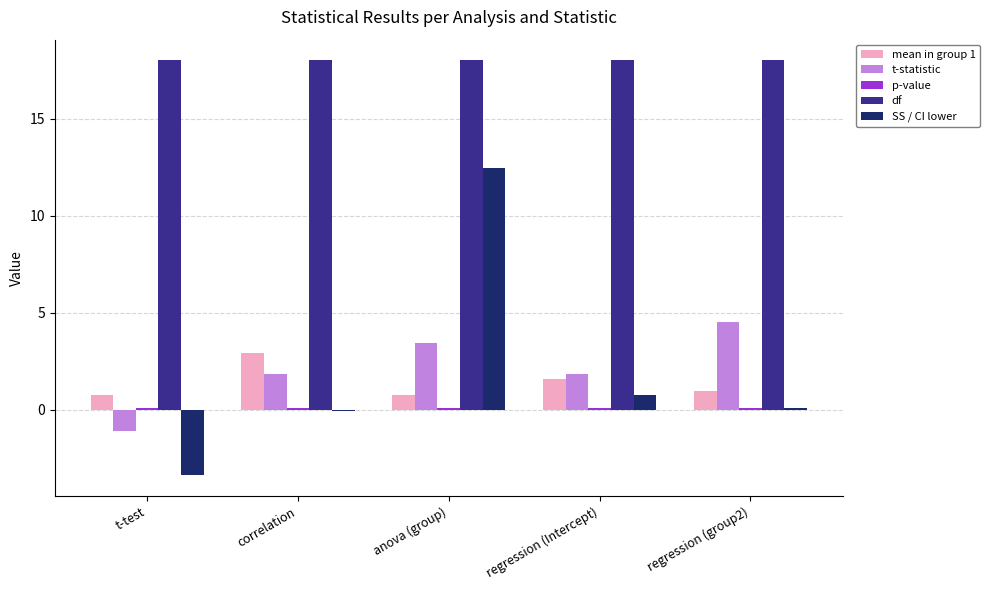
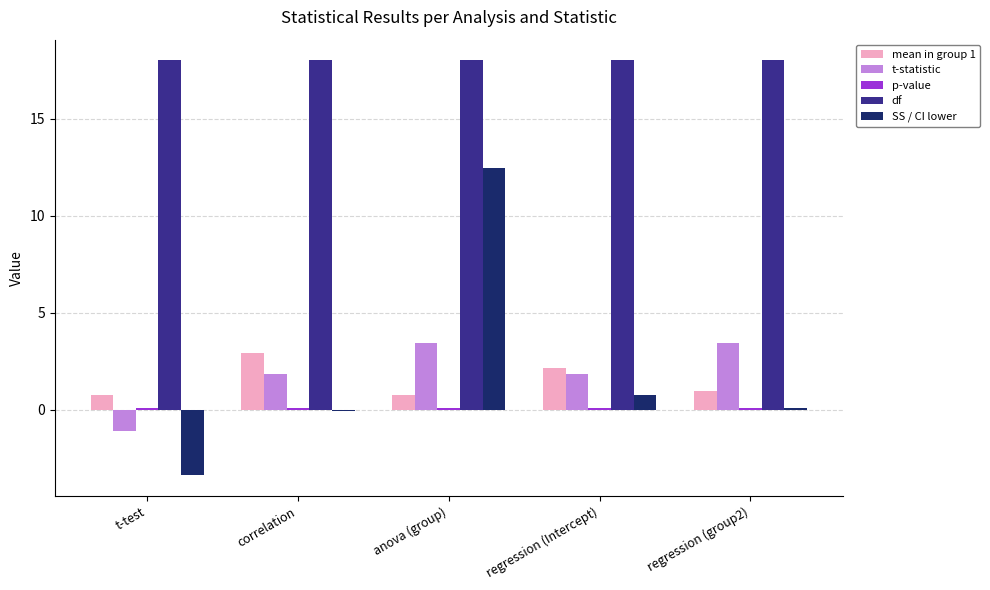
mean in group 1, regression (Intercept): 1.6 -> 2.1
t-statistic, regression (group2): 4.5 -> 3.5
